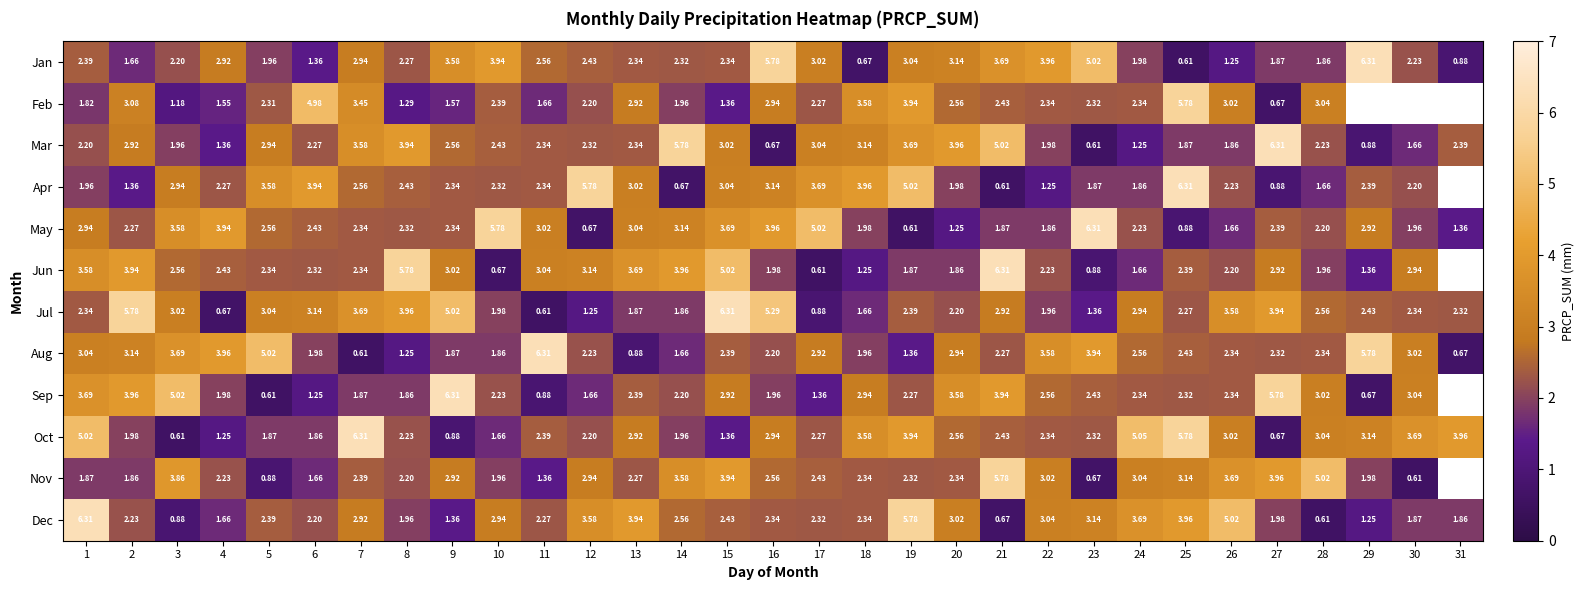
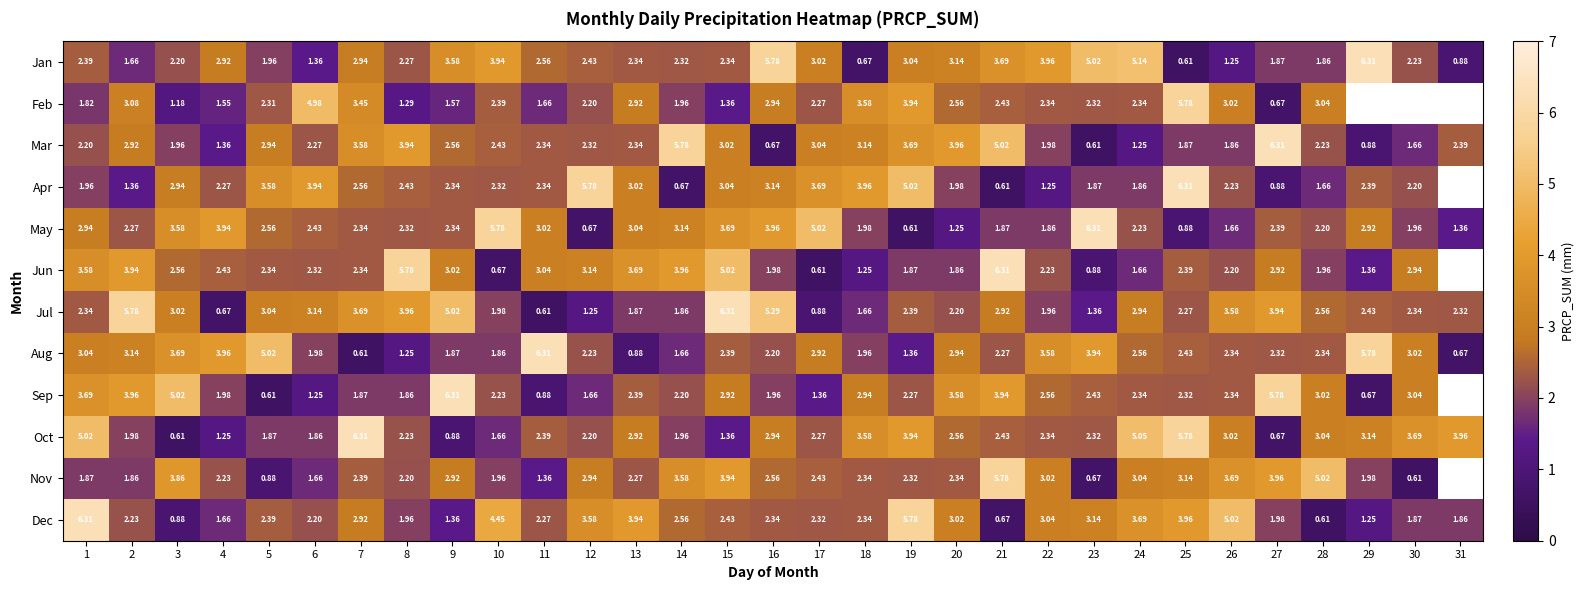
Jan, 24: 1.98 -> 5.14
Dec, 10: 2.94 -> 4.45
